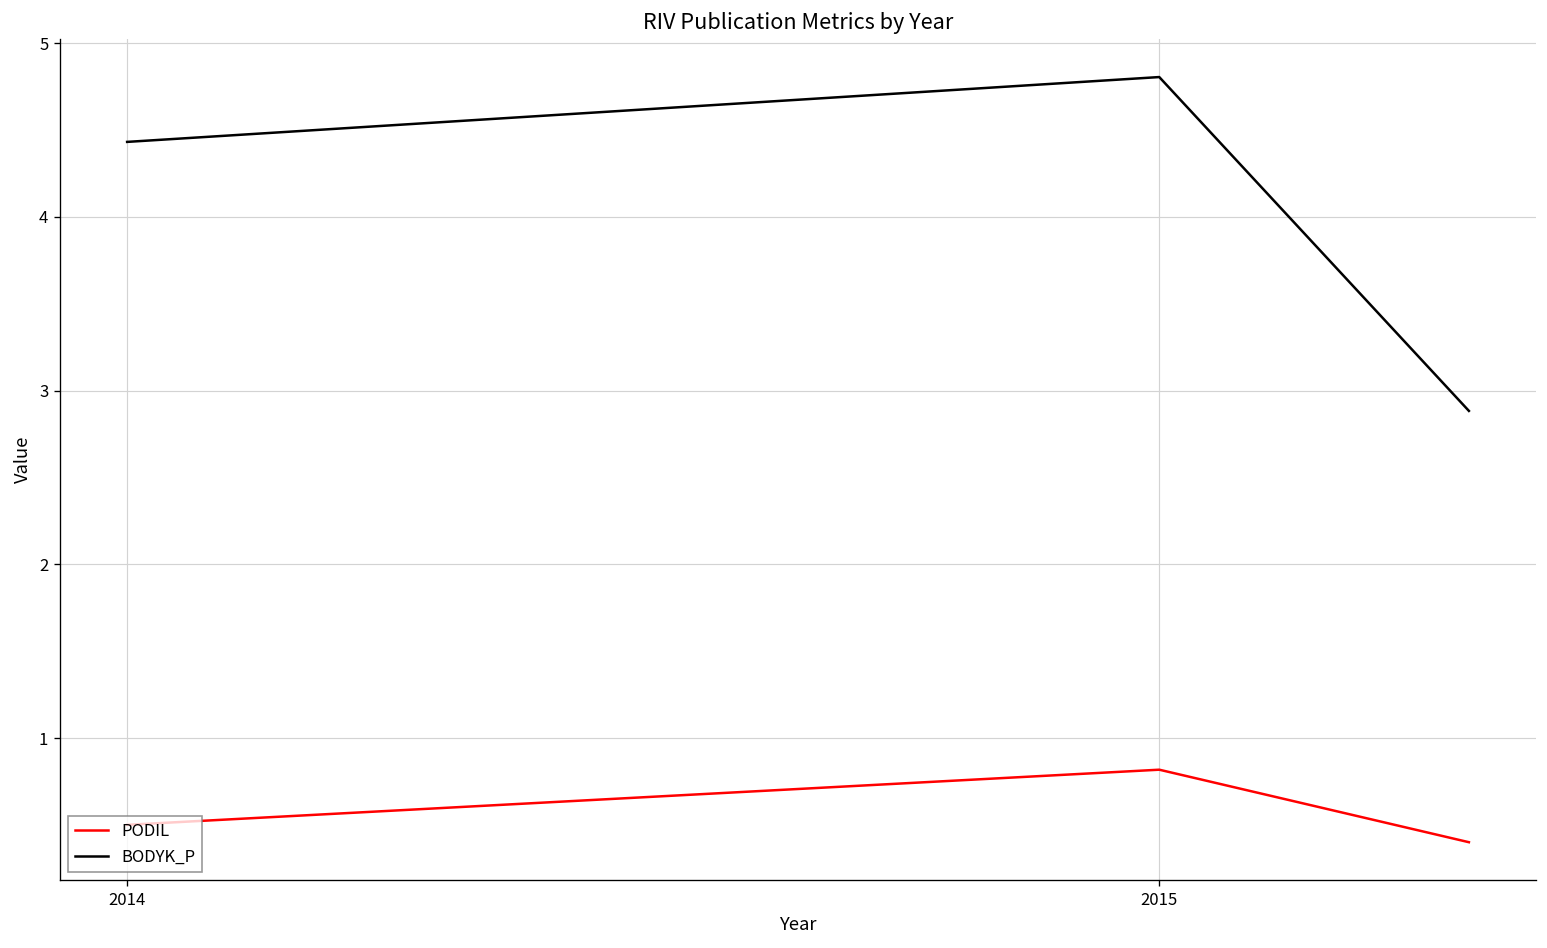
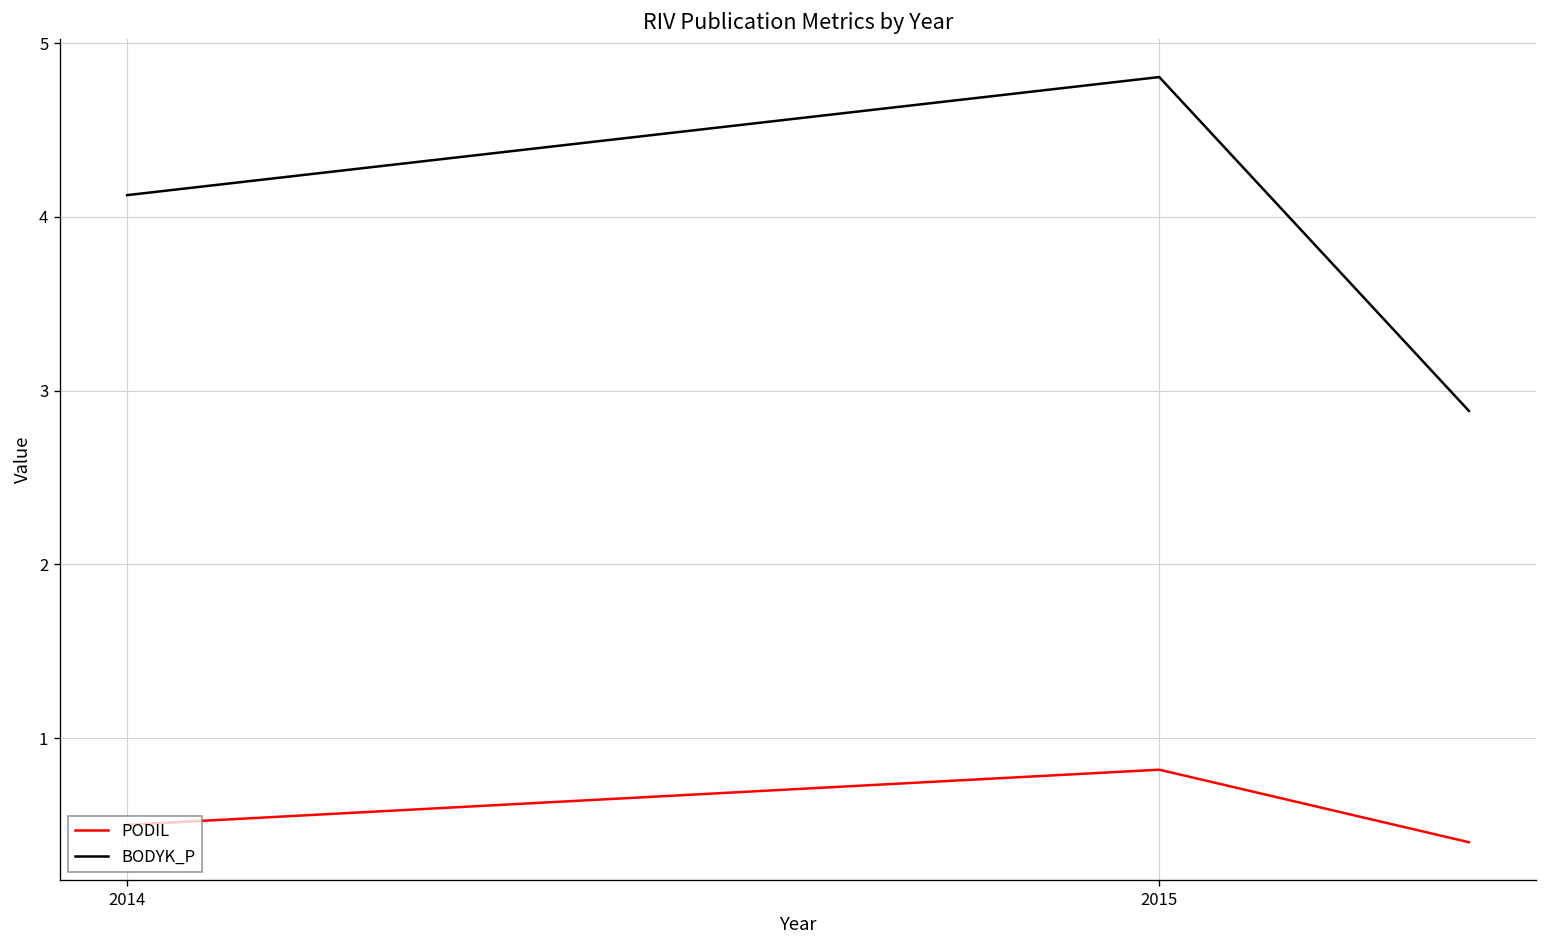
BODYK_P, 2014: 4.43 -> 4.13
